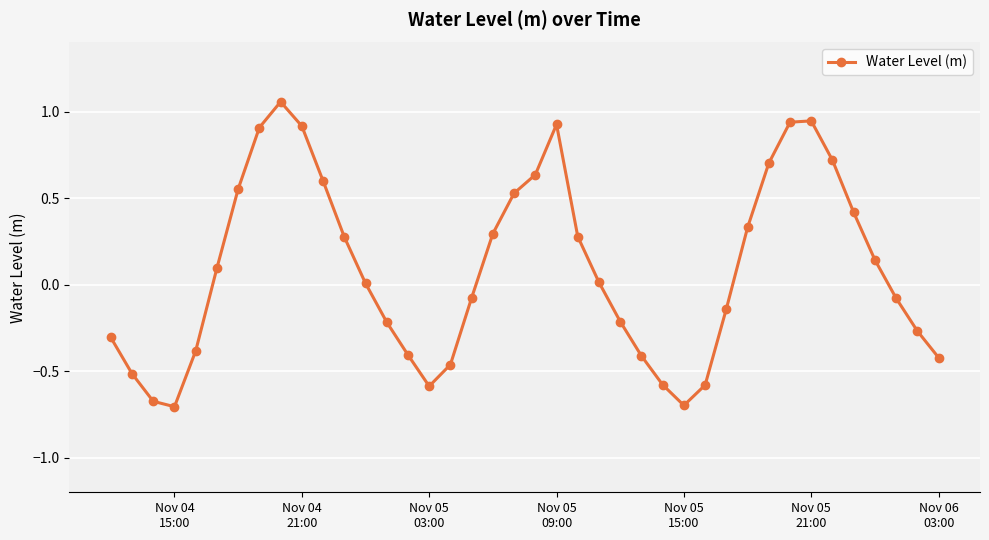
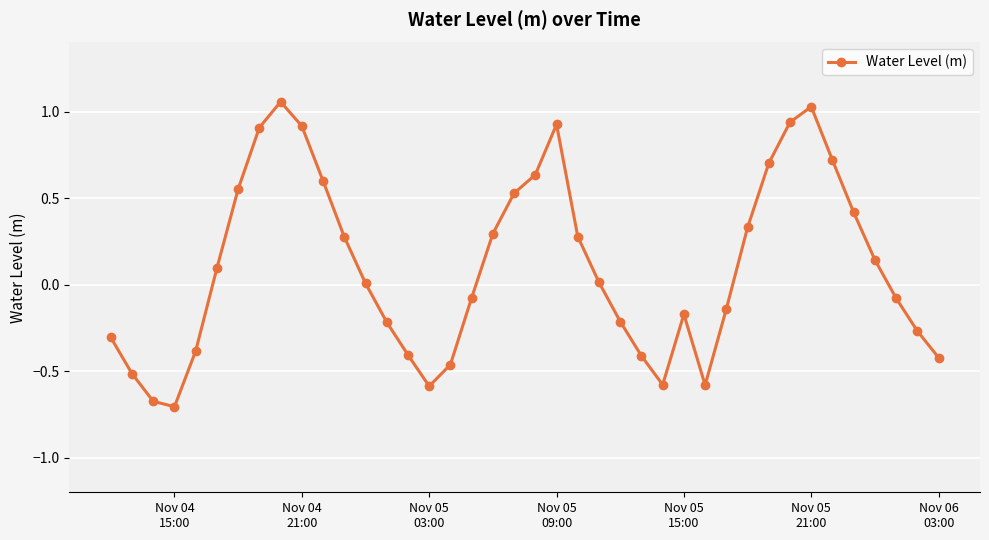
Nov 05 15:00: -0.70 -> -0.17
Nov 05 21:00: 0.95 -> 1.03
